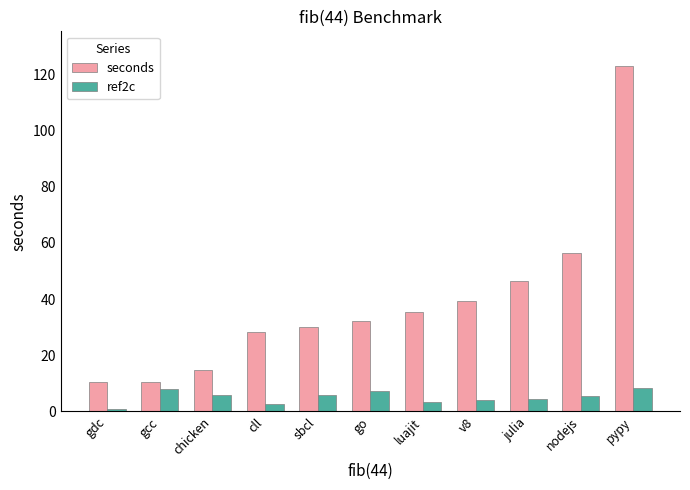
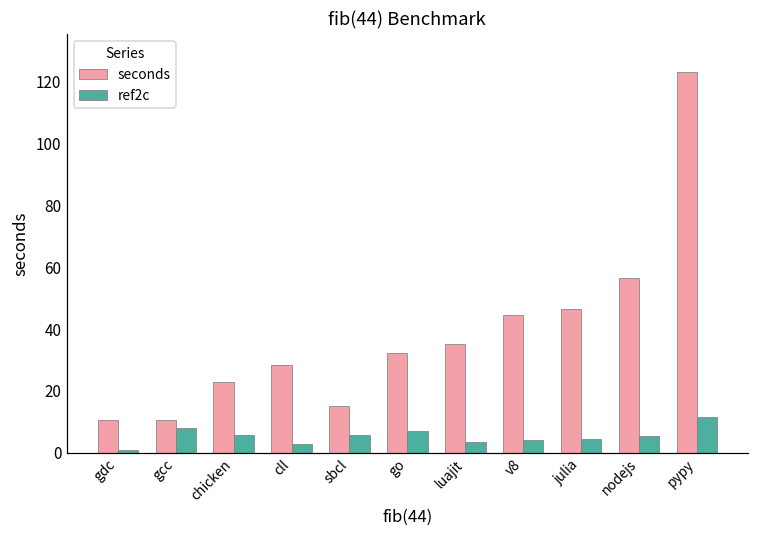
seconds, chicken: 15 -> 23
seconds, sbcl: 30 -> 15
seconds, v8: 39 -> 45
ref2c, pypy: 8 -> 12
